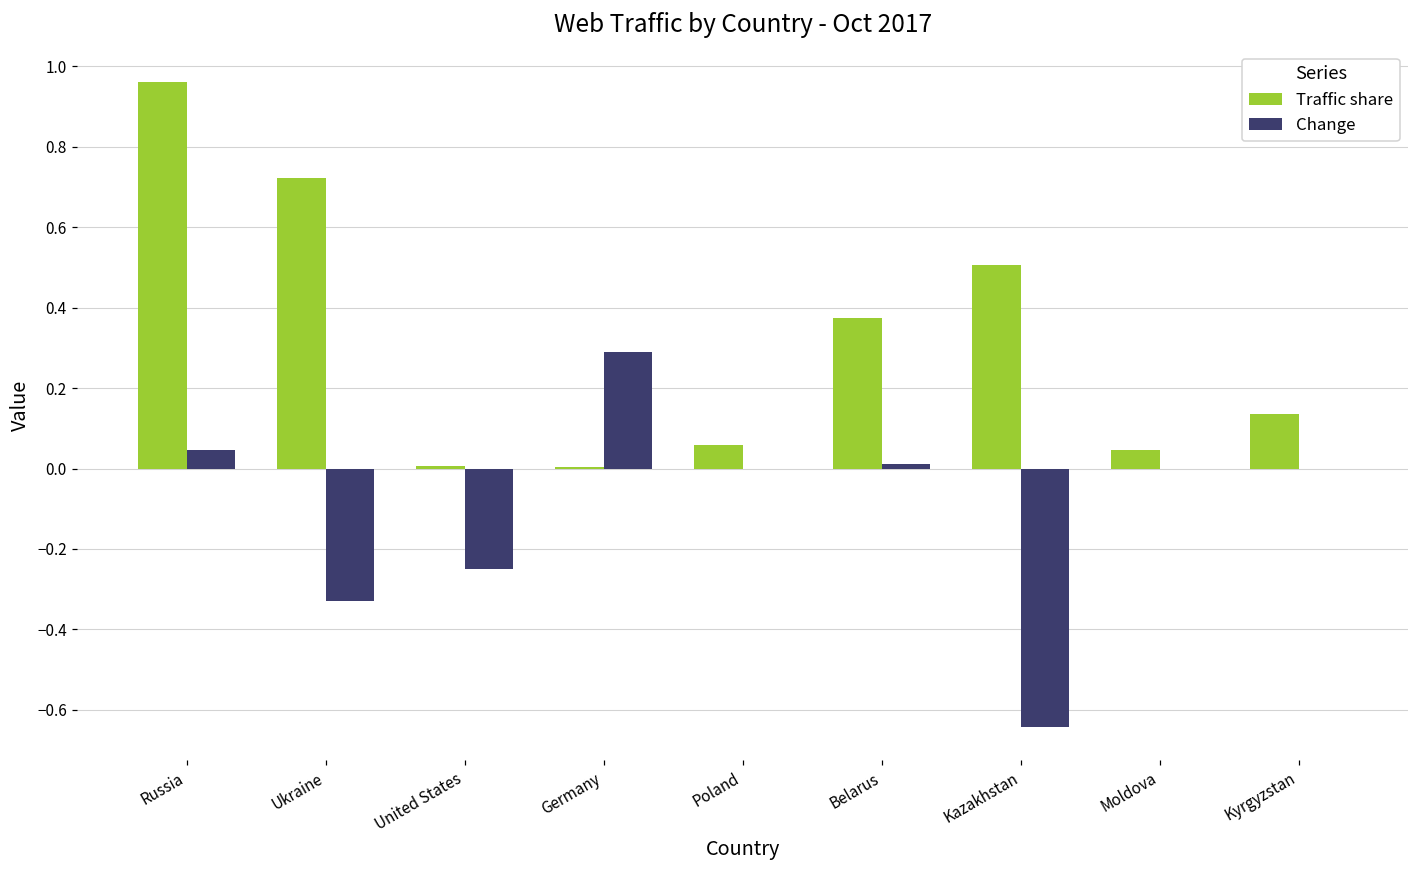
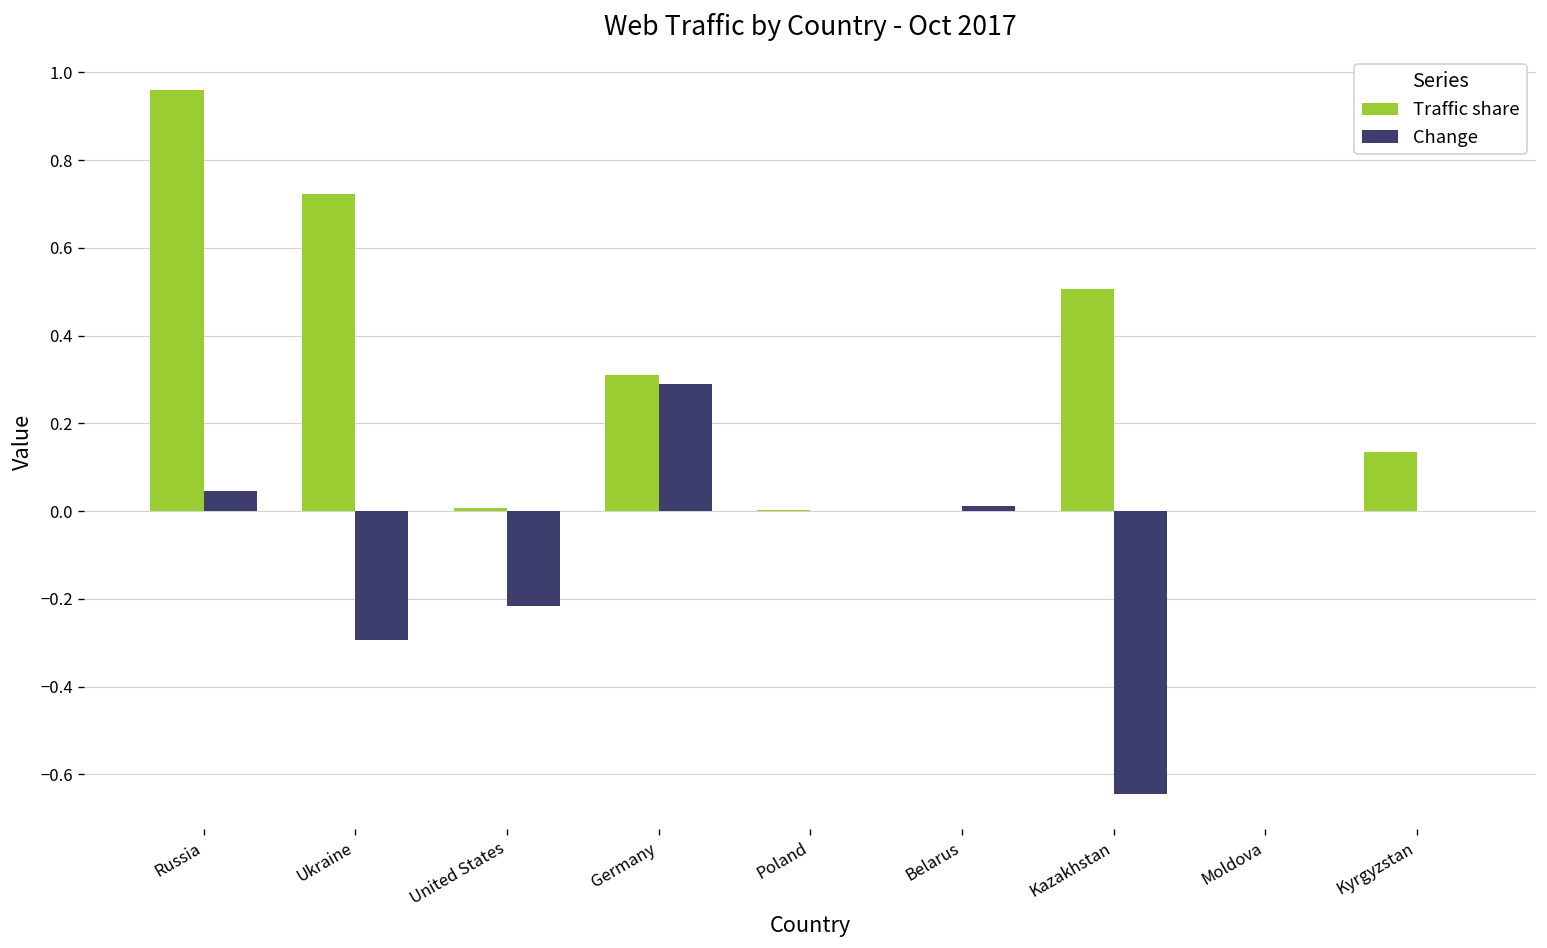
Change, Ukraine: -0.33 -> -0.29
Change, United States: -0.25 -> -0.22
Traffic share, Germany: 0.00 -> 0.31
Traffic share, Poland: 0.06 -> 0.00
Traffic share, Belarus: 0.38 -> 0.00
Traffic share, Moldova: 0.05 -> 0.00
